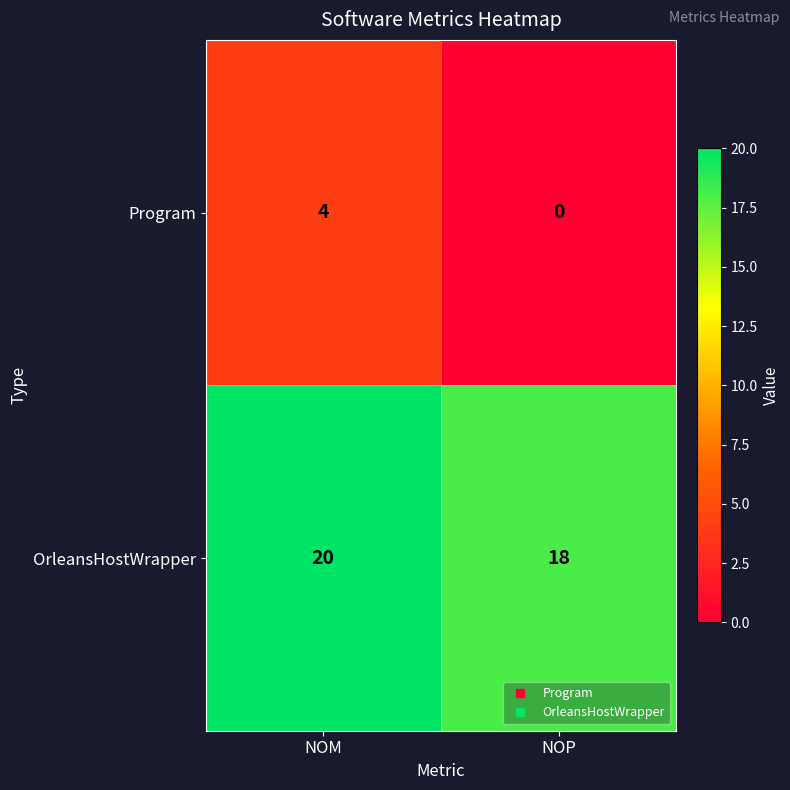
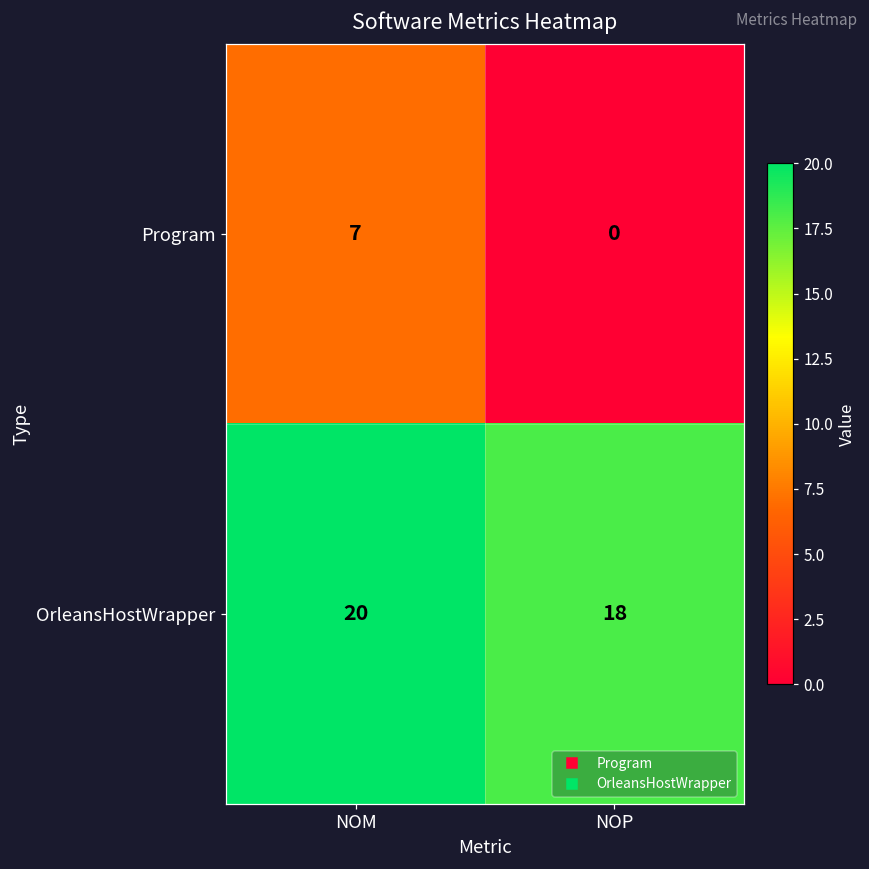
Program, NOM: 4 -> 7
